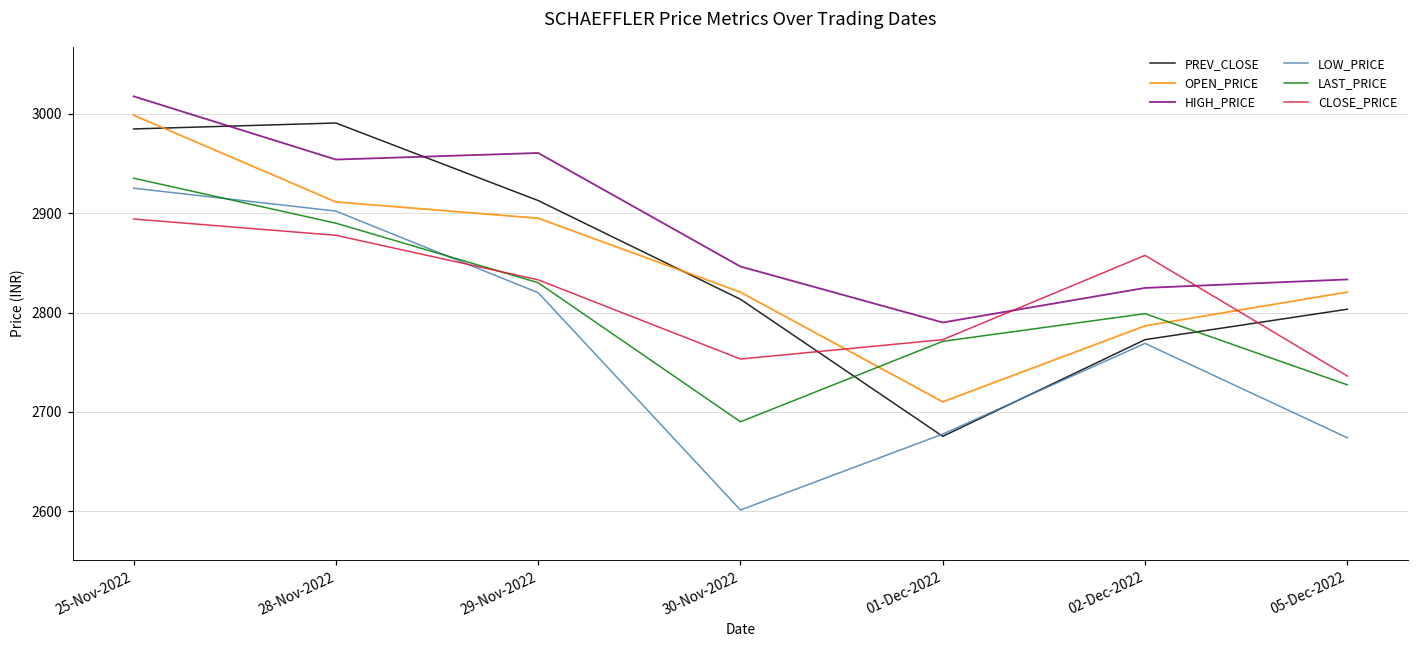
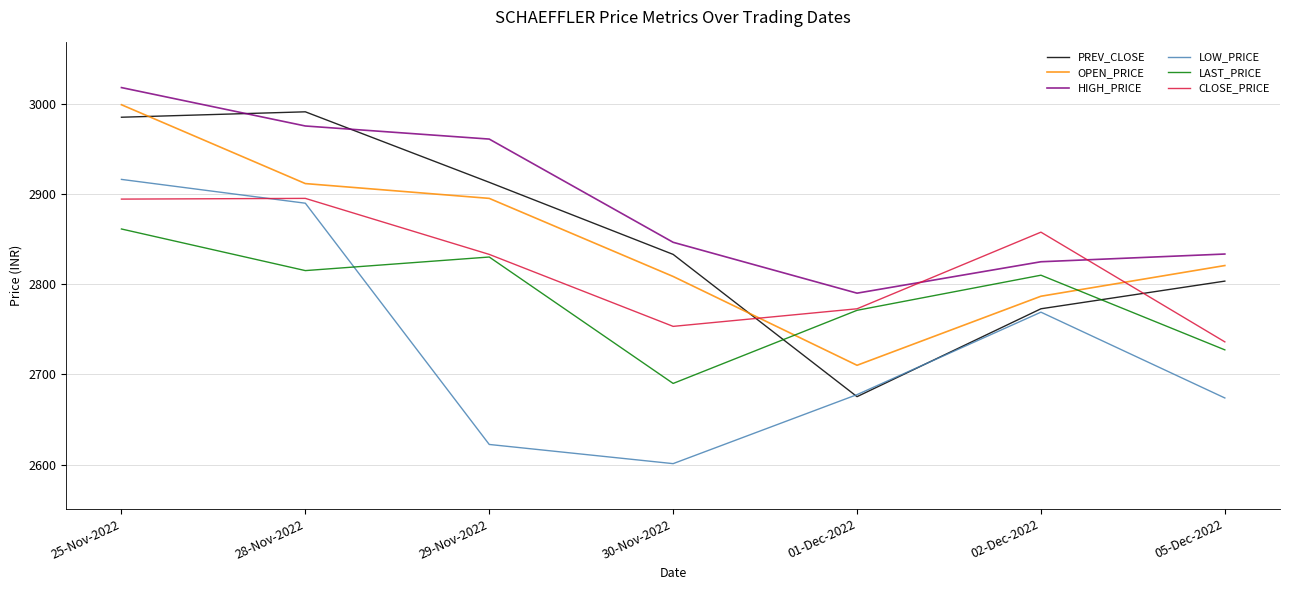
LOW_PRICE, 25-Nov-2022: 2930 -> 2920
LAST_PRICE, 25-Nov-2022: 2940 -> 2860
HIGH_PRICE, 28-Nov-2022: 2950 -> 2980
LOW_PRICE, 28-Nov-2022: 2900 -> 2890
LAST_PRICE, 28-Nov-2022: 2890 -> 2820
CLOSE_PRICE, 28-Nov-2022: 2880 -> 2900
LOW_PRICE, 29-Nov-2022: 2820 -> 2620
PREV_CLOSE, 30-Nov-2022: 2810 -> 2830
OPEN_PRICE, 30-Nov-2022: 2820 -> 2810
LAST_PRICE, 02-Dec-2022: 2800 -> 2810
